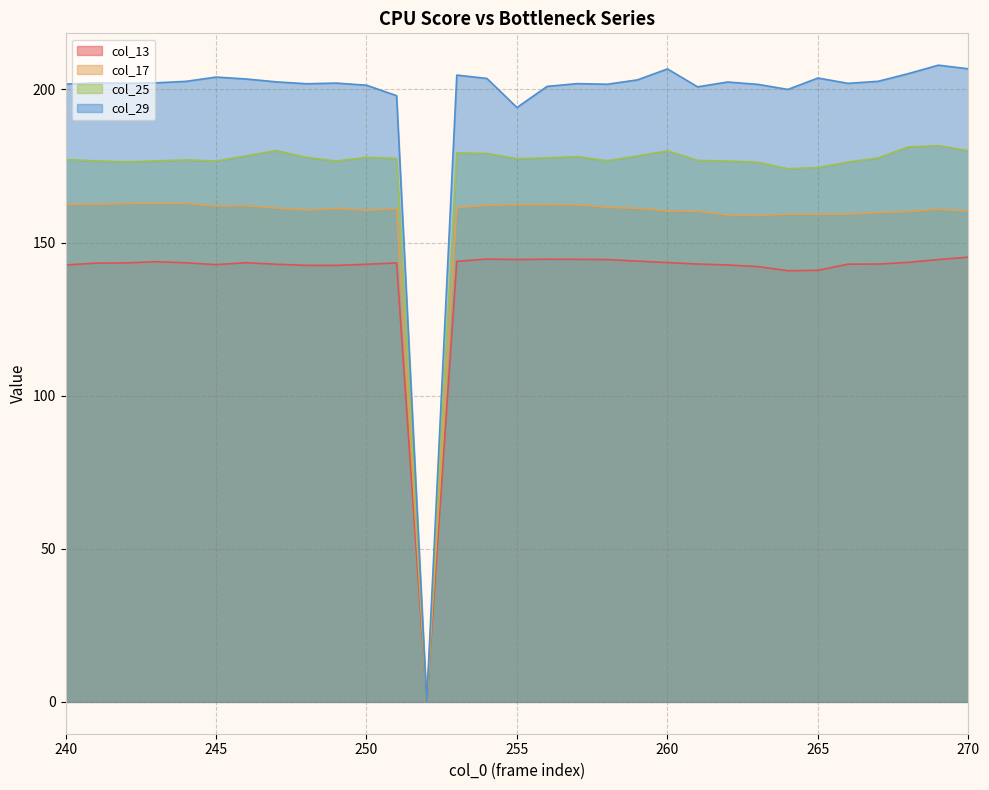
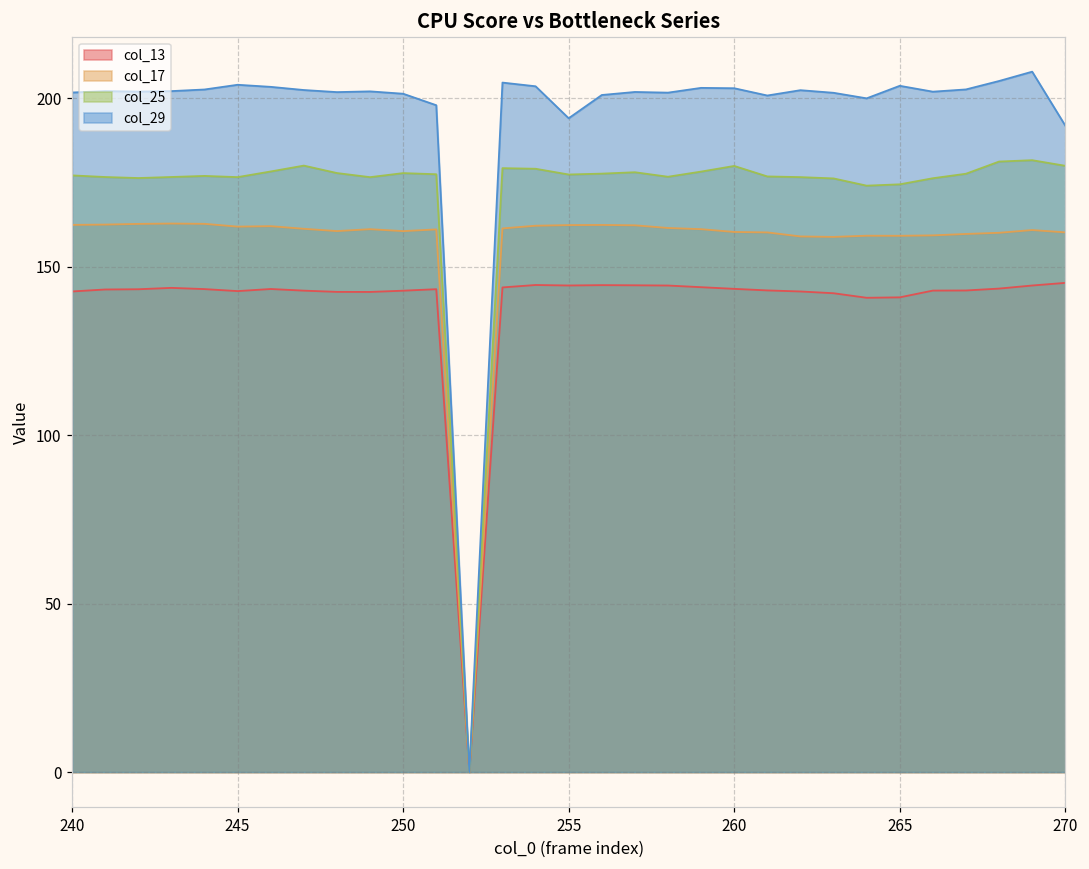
col_29, 260: 207 -> 203
col_29, 270: 207 -> 192
